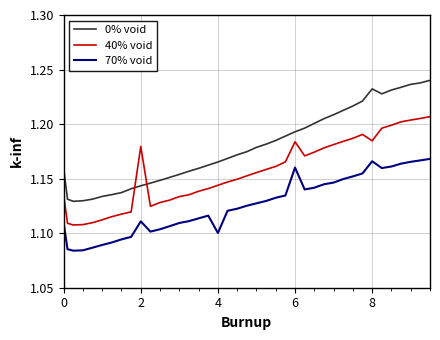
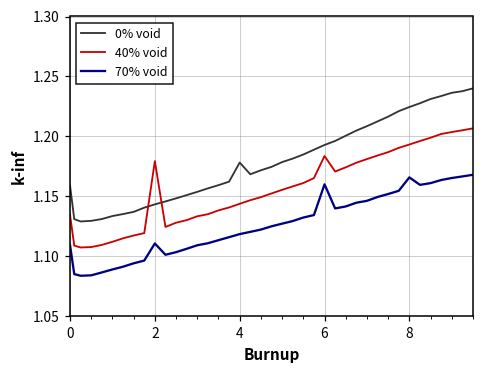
0% void, 4: 1.165 -> 1.178
70% void, 4: 1.100 -> 1.119
0% void, 8: 1.232 -> 1.225
40% void, 8: 1.185 -> 1.193
